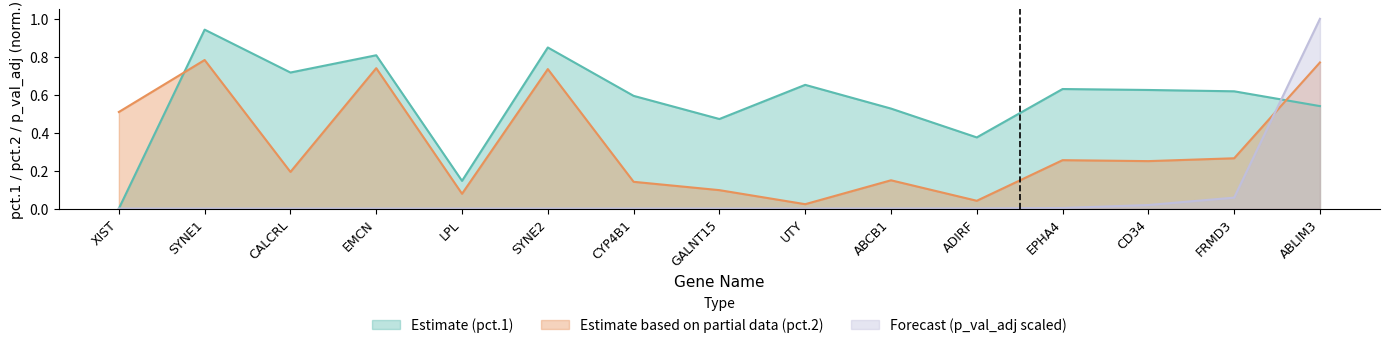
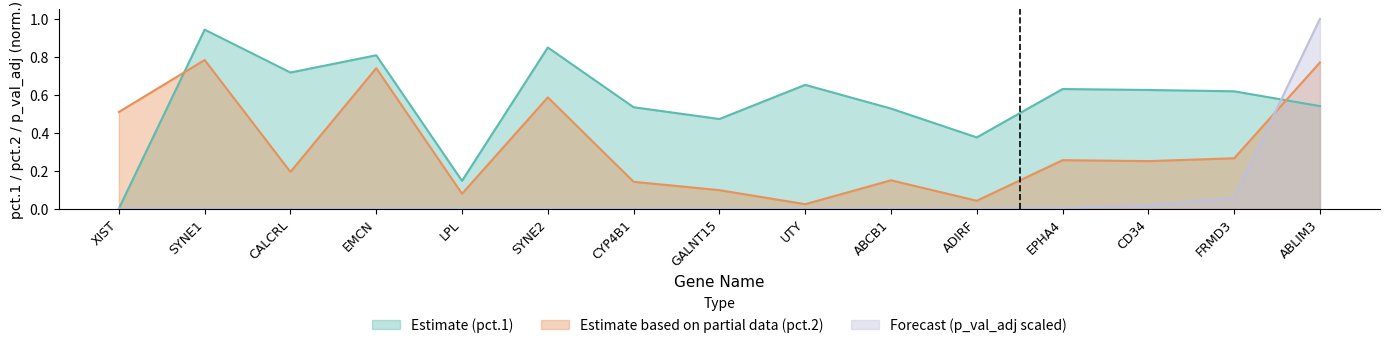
Estimate based on partial data (pct.2), SYNE2: 0.74 -> 0.59
Estimate (pct.1), CYP4B1: 0.59 -> 0.53
